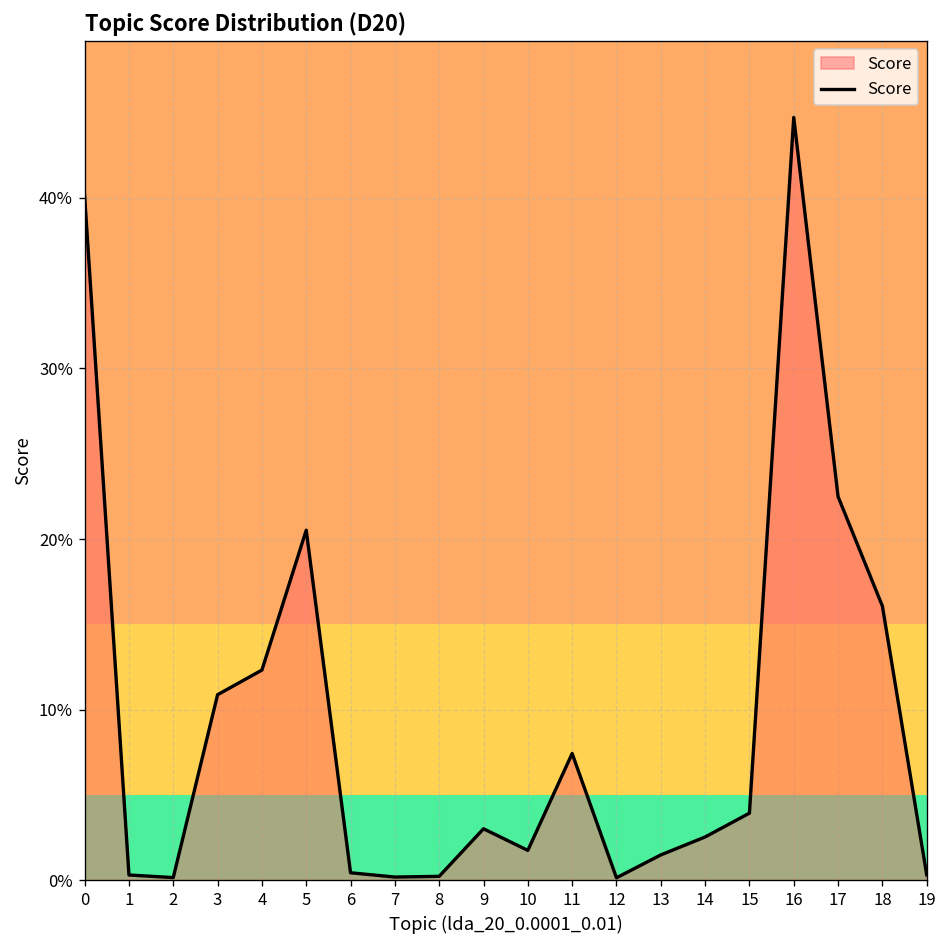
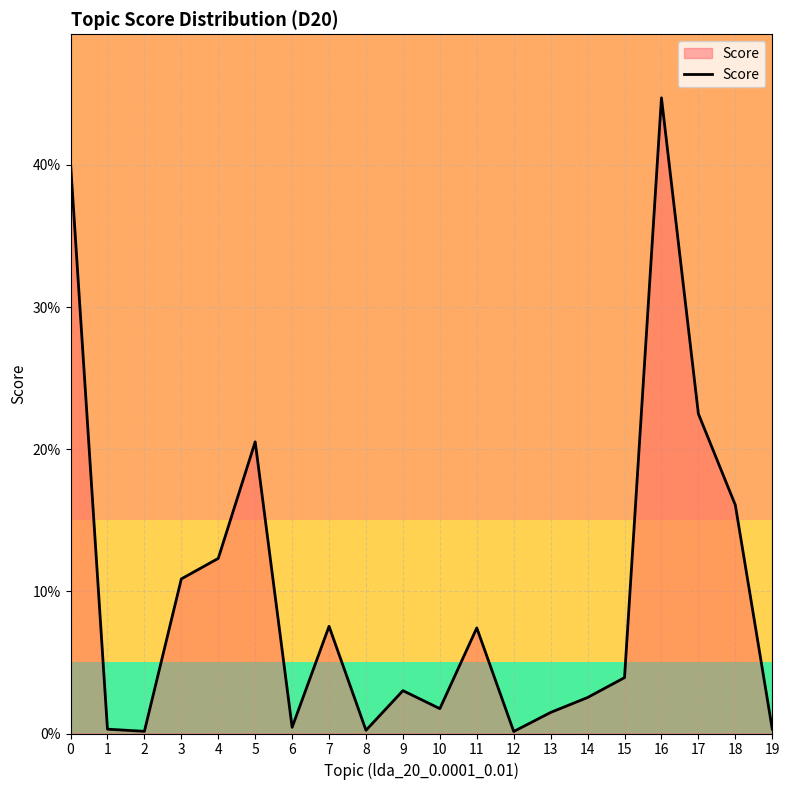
7: 0.2% -> 7.5%
